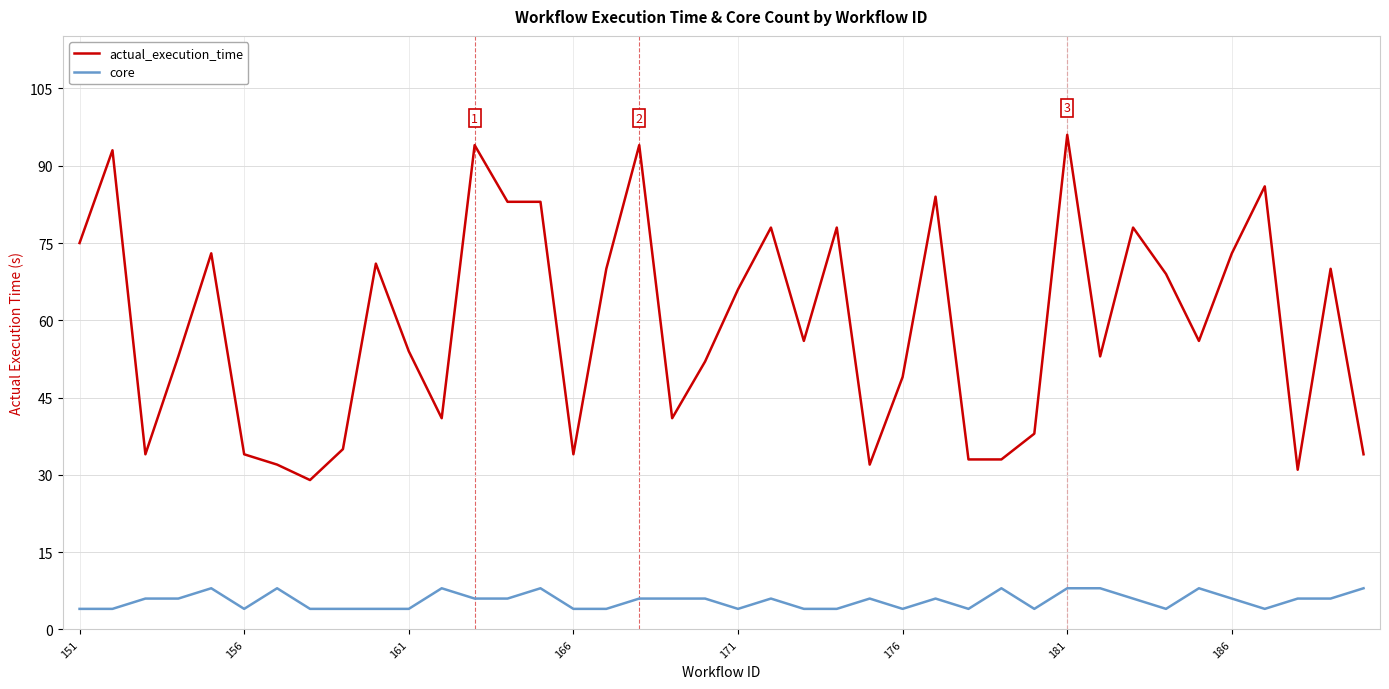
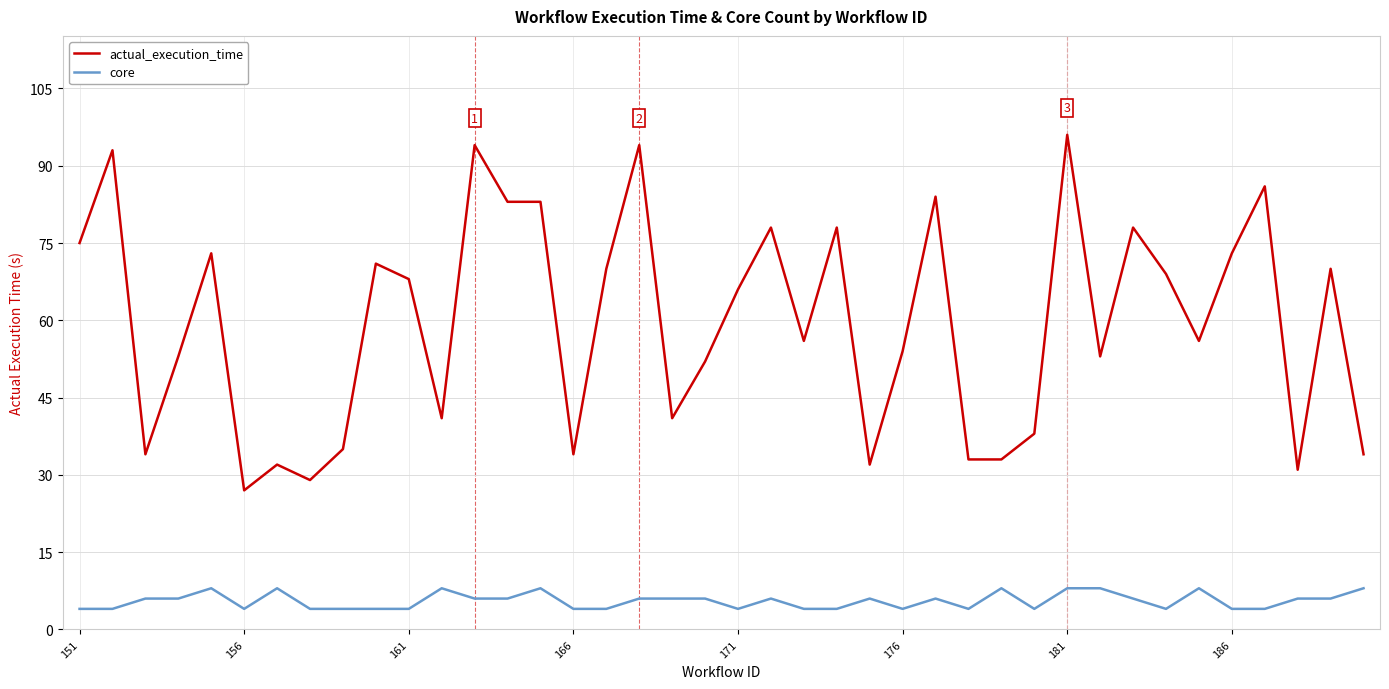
actual_execution_time, 156: 34 -> 27
actual_execution_time, 161: 54 -> 68
actual_execution_time, 176: 49 -> 54
core, 186: 6 -> 4
